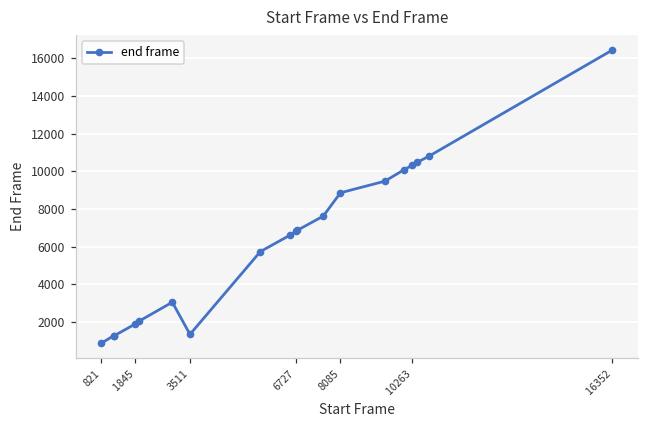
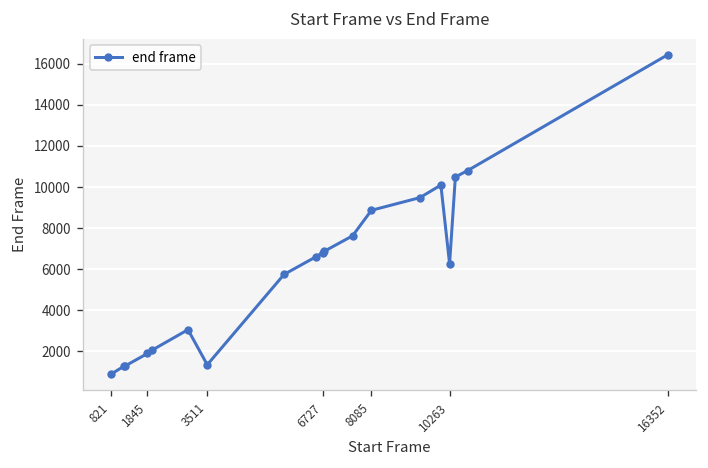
10263: 10300 -> 6300
